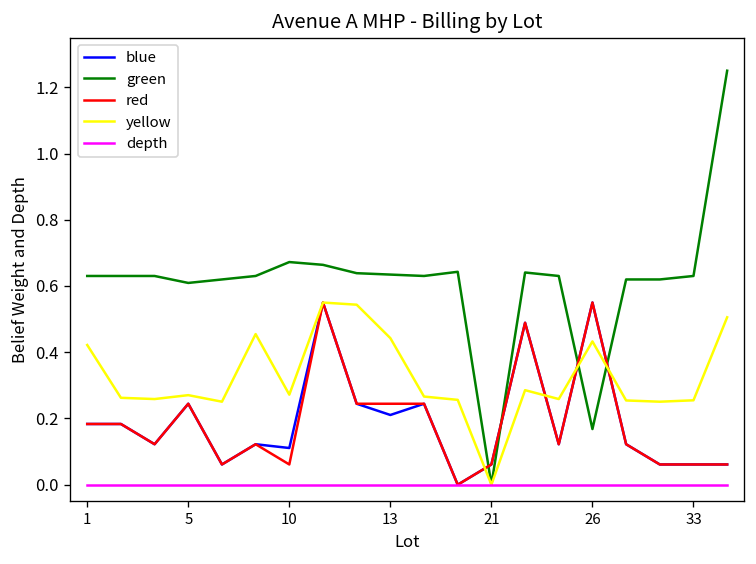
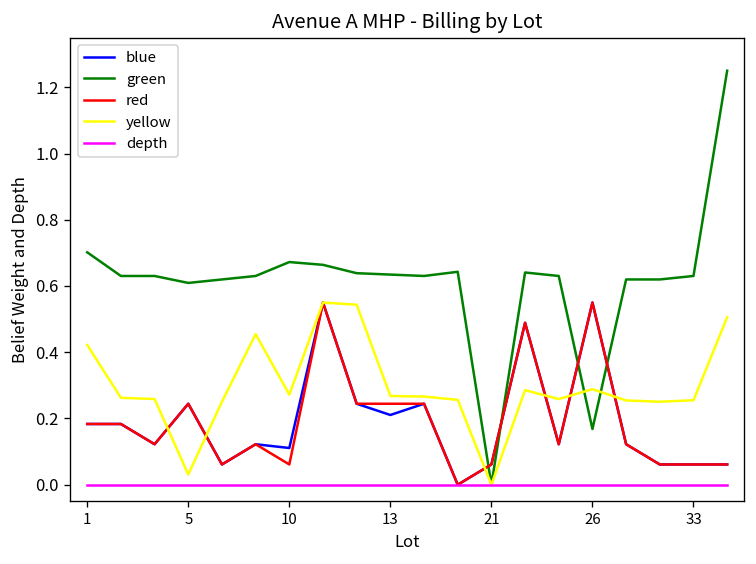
green, 1: 0.63 -> 0.70
yellow, 5: 0.27 -> 0.03
yellow, 13: 0.44 -> 0.27
yellow, 26: 0.43 -> 0.29
